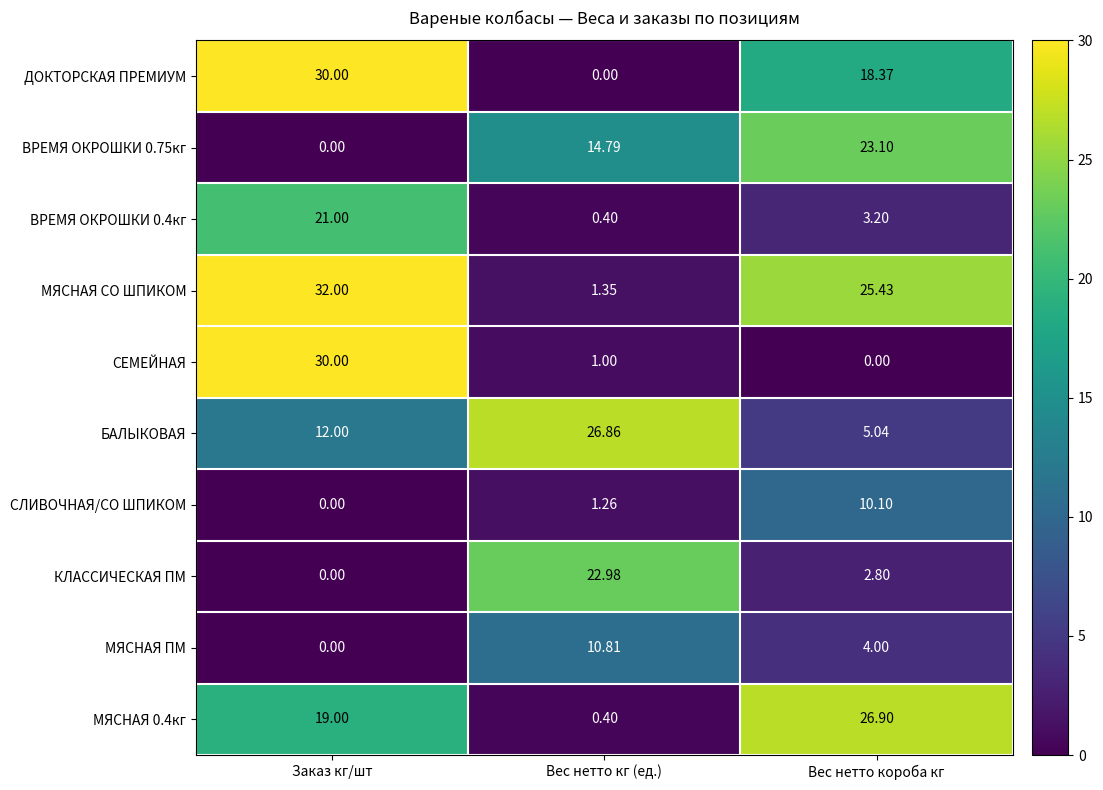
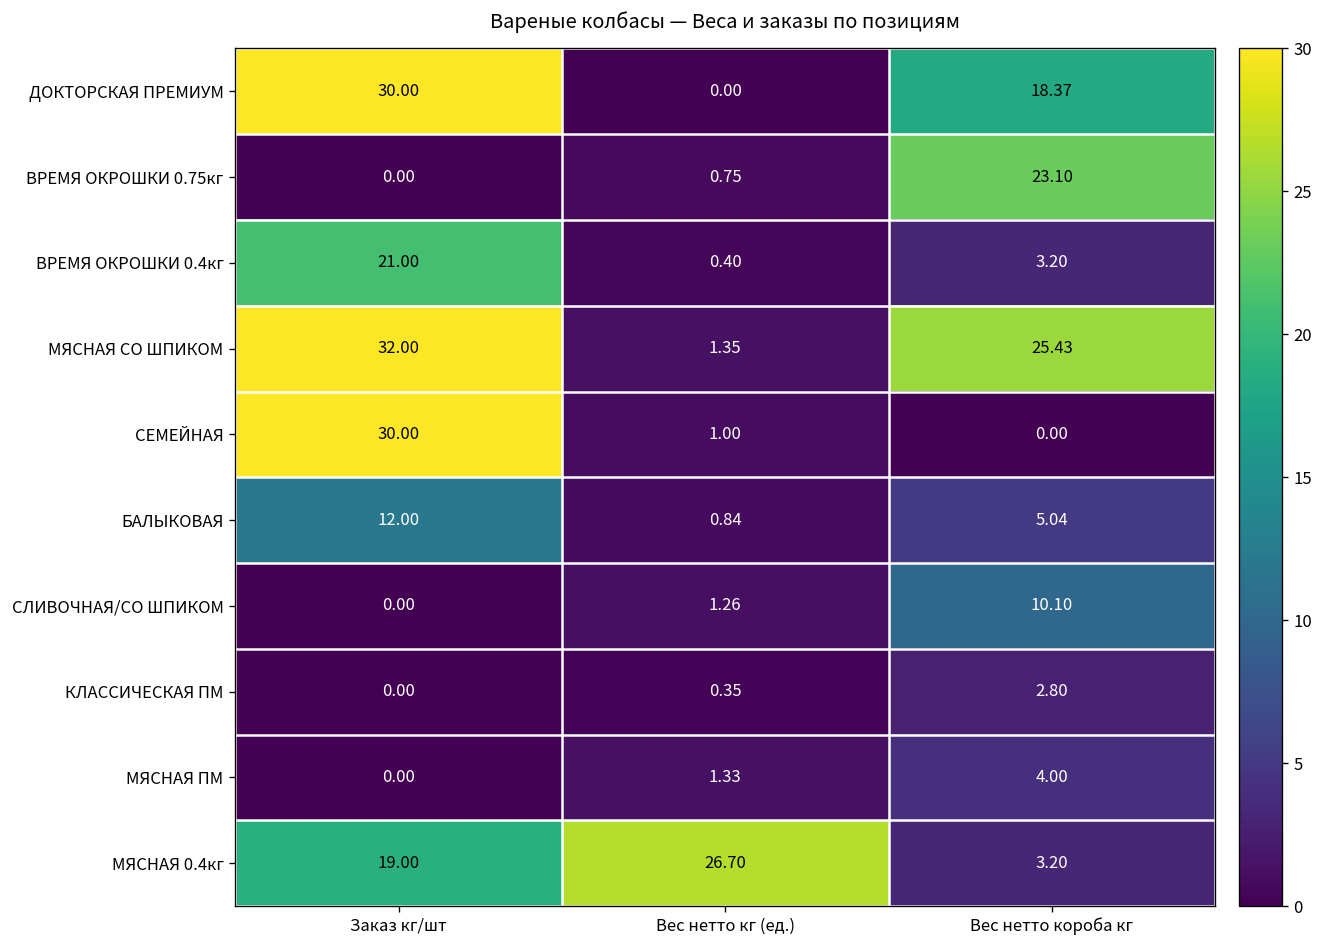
ВРЕМЯ ОКРОШКИ 0.75кг, Вес нетто кг (ед.): 14.79 -> 0.75
БАЛЫКОВАЯ, Вес нетто кг (ед.): 26.86 -> 0.84
КЛАССИЧЕСКАЯ ПМ, Вес нетто кг (ед.): 22.98 -> 0.35
МЯСНАЯ ПМ, Вес нетто кг (ед.): 10.81 -> 1.33
МЯСНАЯ 0.4кг, Вес нетто кг (ед.): 0.40 -> 26.70
МЯСНАЯ 0.4кг, Вес нетто короба кг: 26.90 -> 3.20
